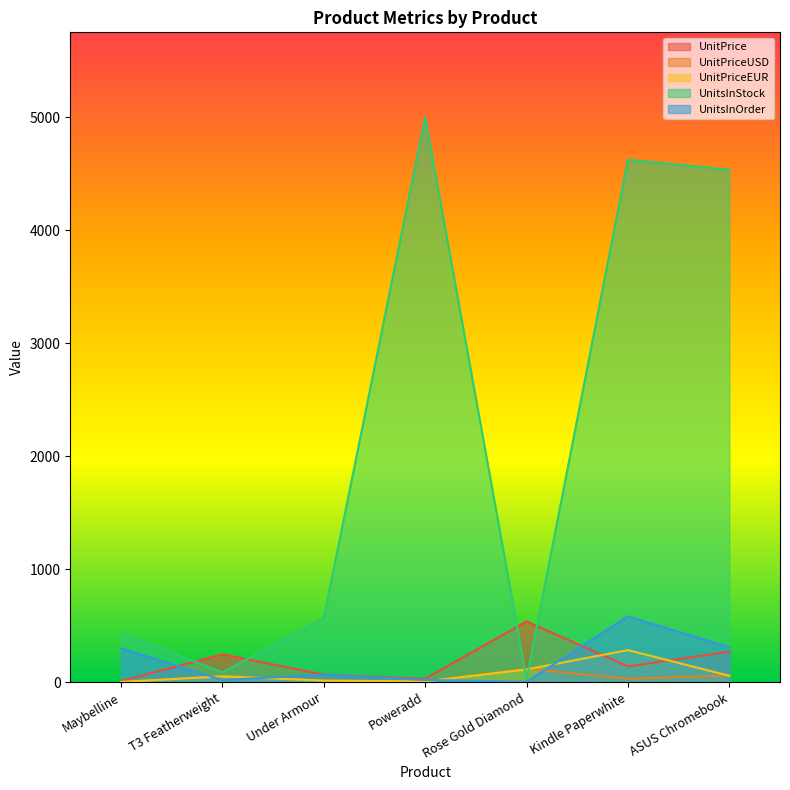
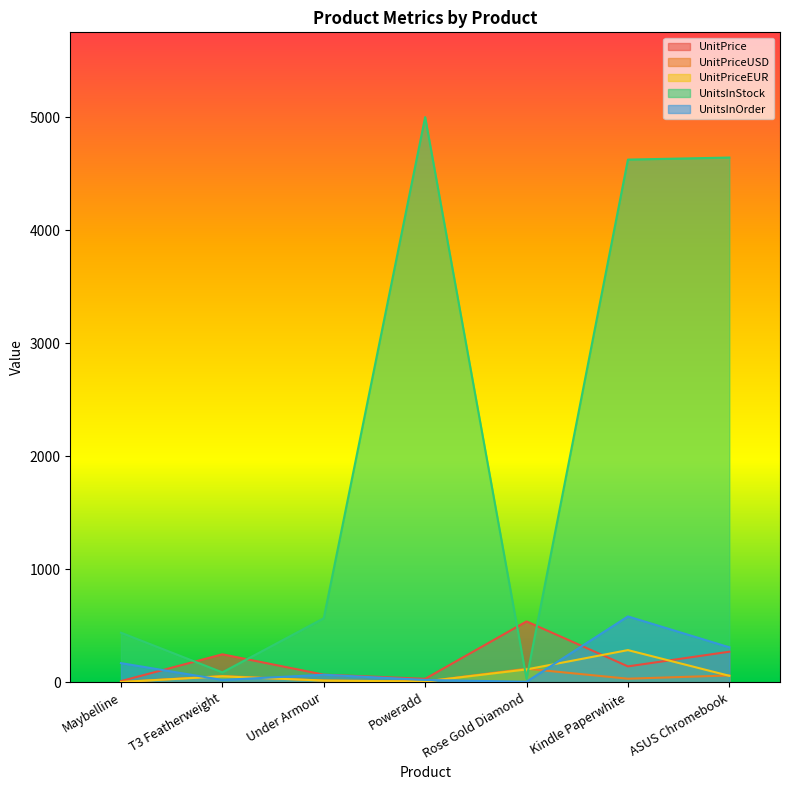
UnitsInOrder, Maybelline: 300 -> 170
UnitsInStock, ASUS Chromebook: 4530 -> 4640
